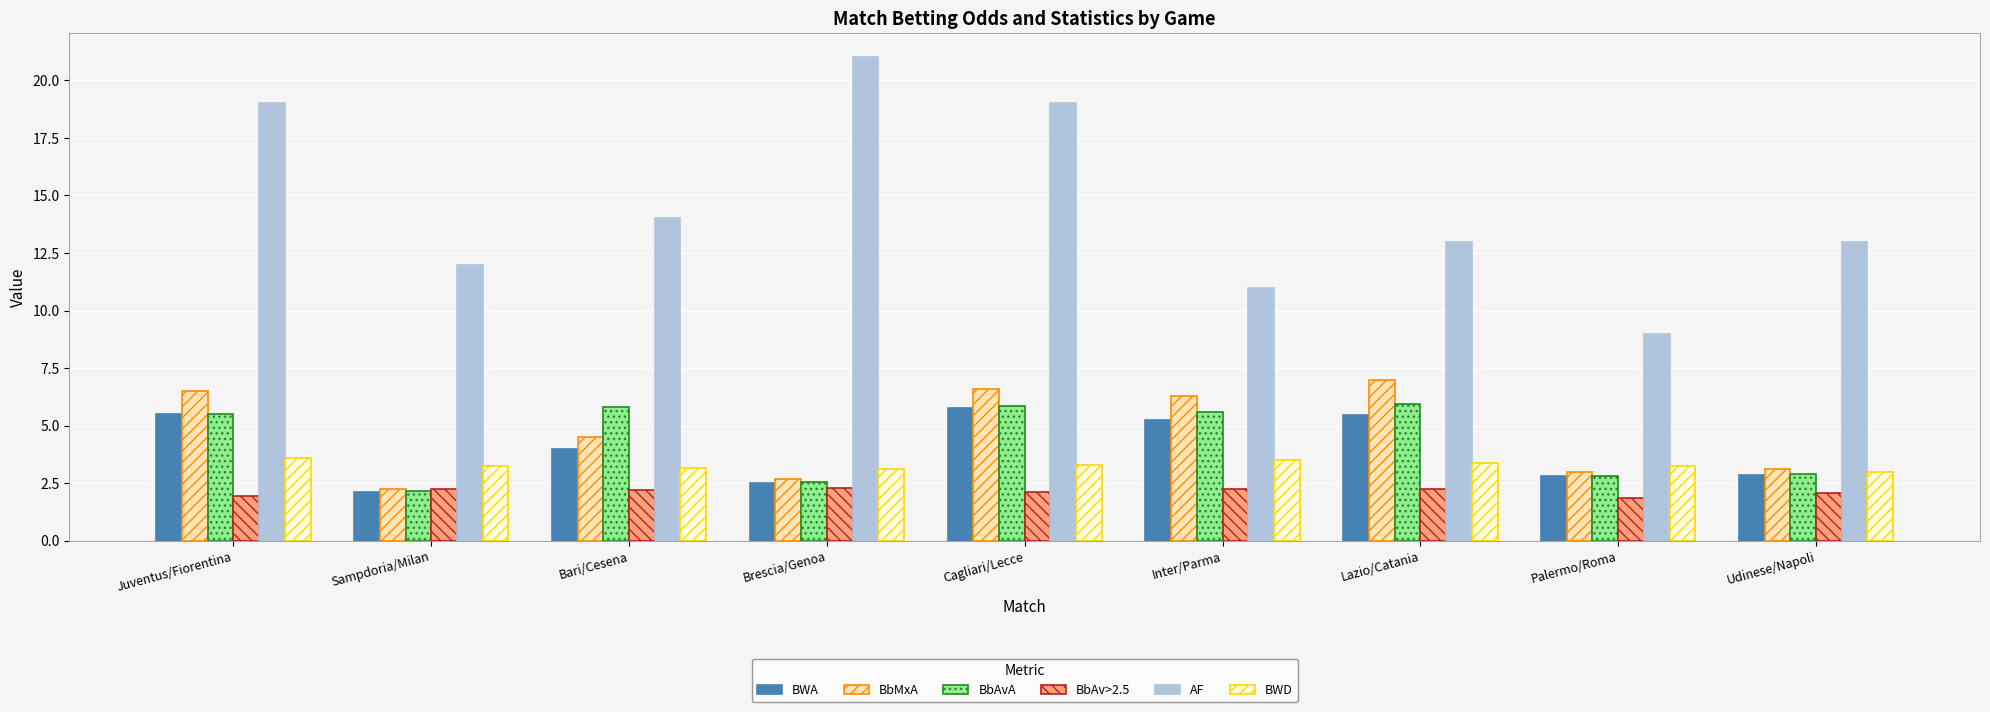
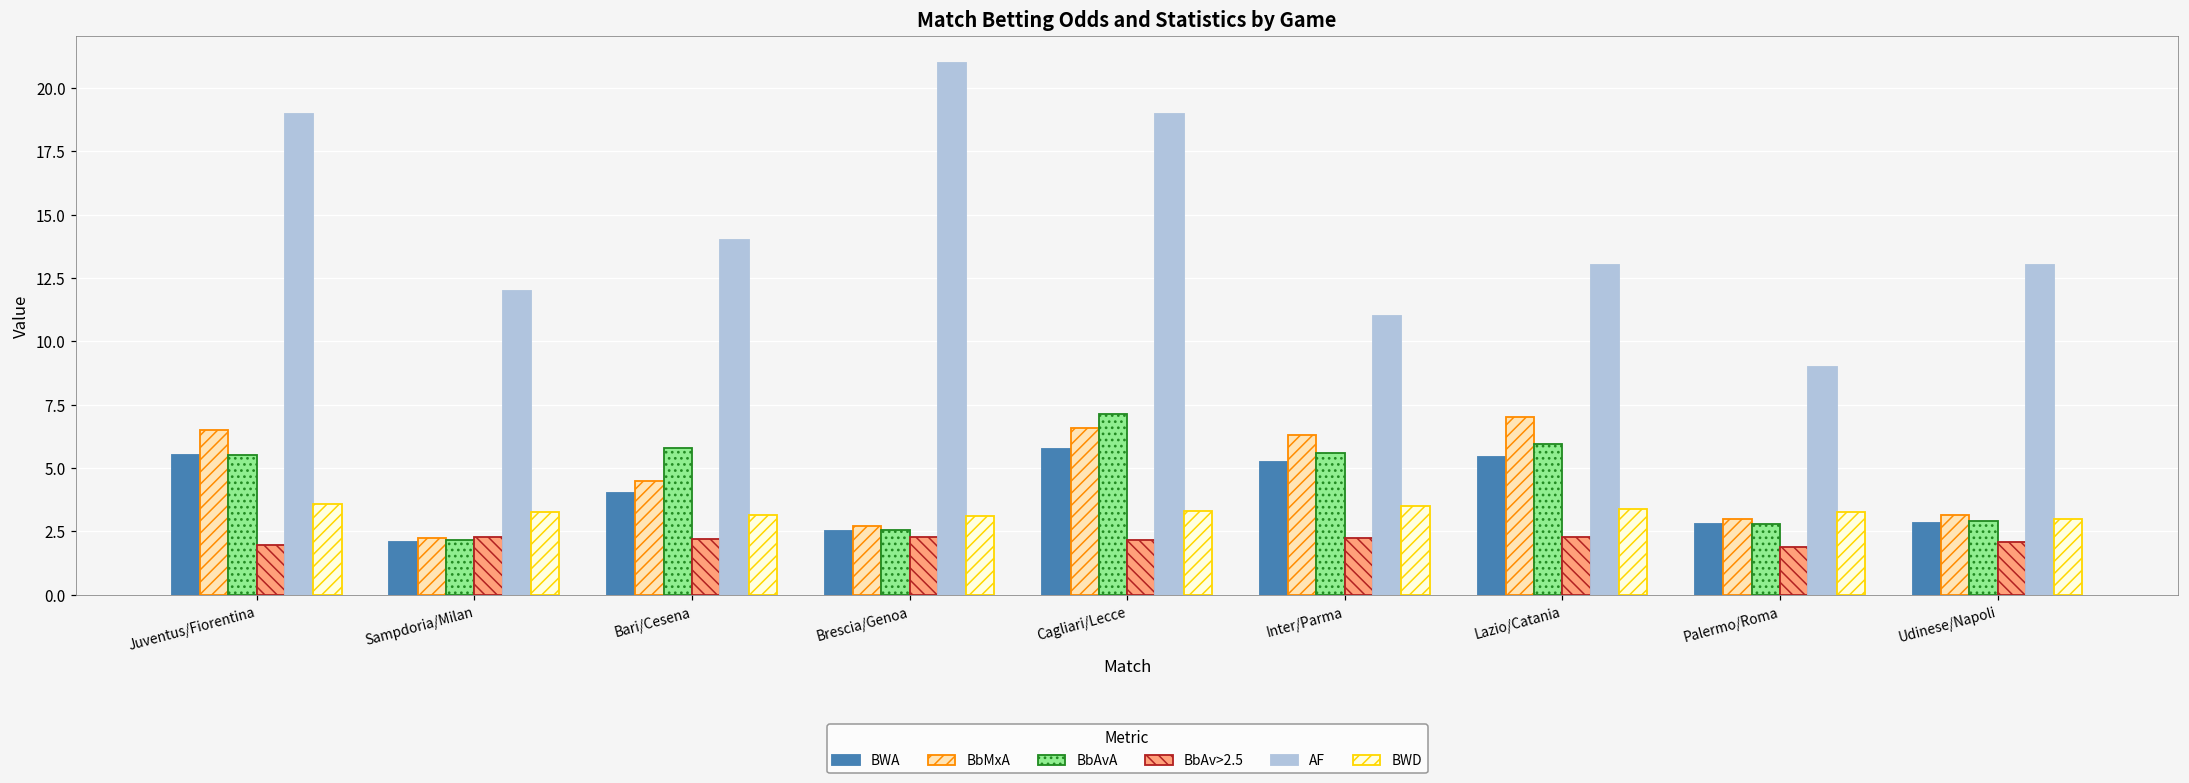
BbAvA, Cagliari/Lecce: 5.9 -> 7.1
